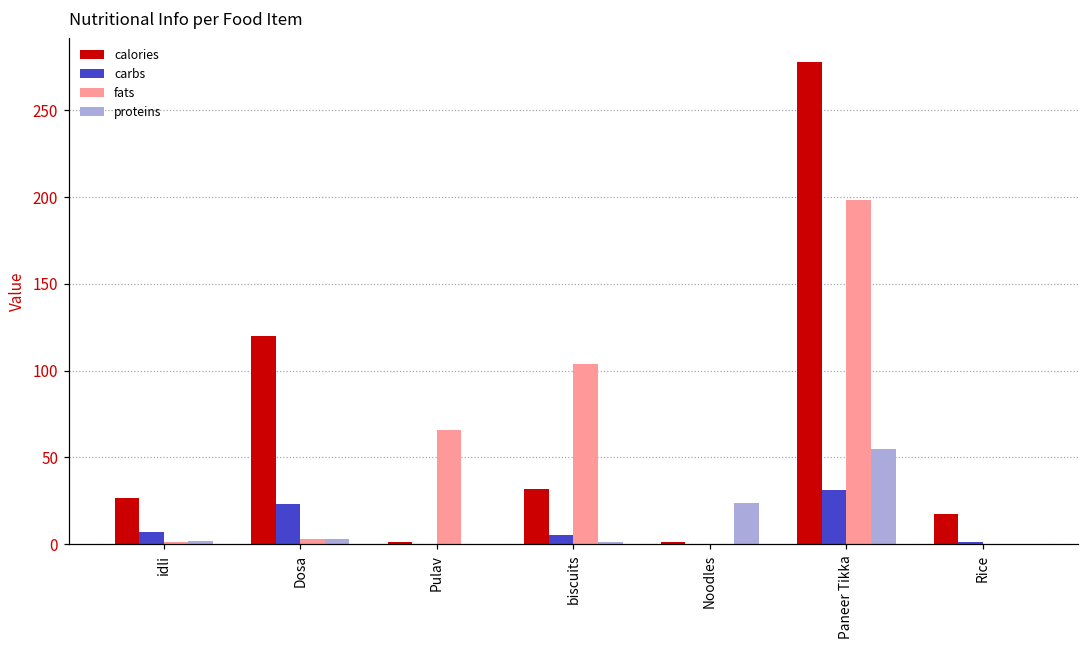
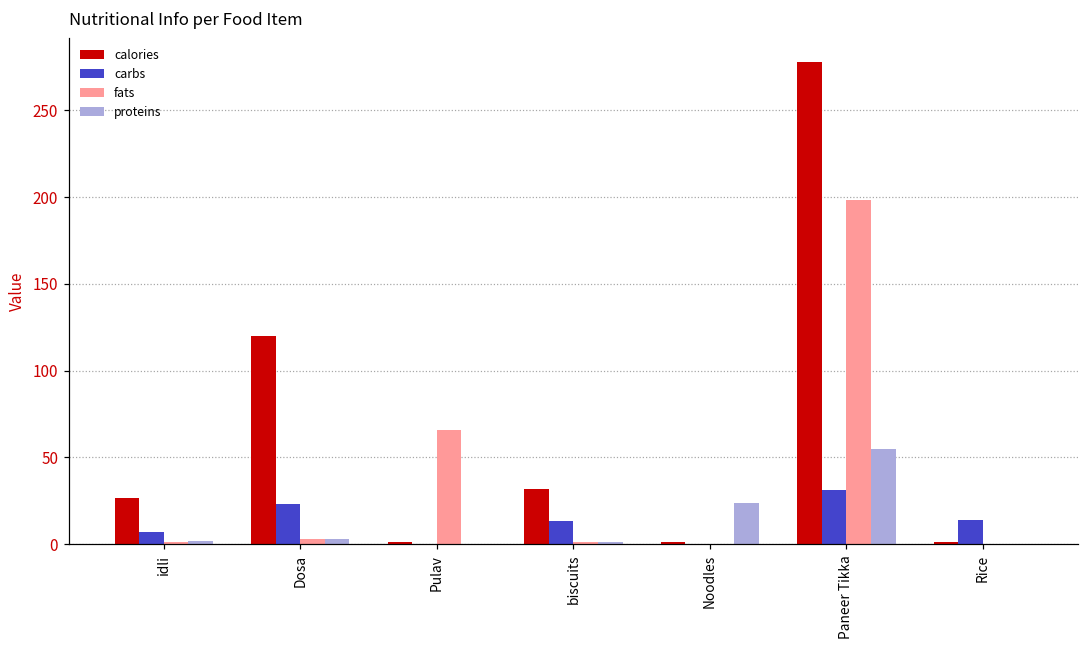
carbs, biscuits: 5 -> 14
fats, biscuits: 104 -> 1
calories, Rice: 17 -> 1
carbs, Rice: 1 -> 14
